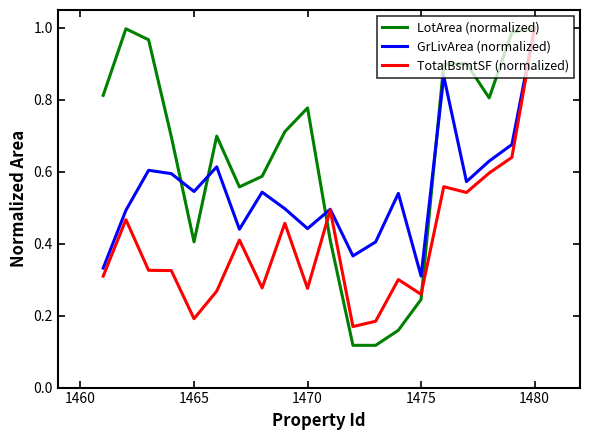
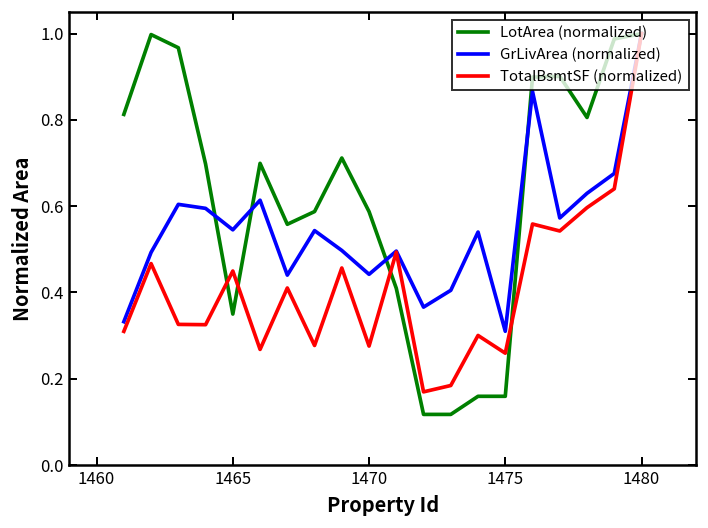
LotArea (normalized), 1465: 0.41 -> 0.35
TotalBsmtSF (normalized), 1465: 0.19 -> 0.45
LotArea (normalized), 1470: 0.78 -> 0.59
LotArea (normalized), 1475: 0.25 -> 0.16
